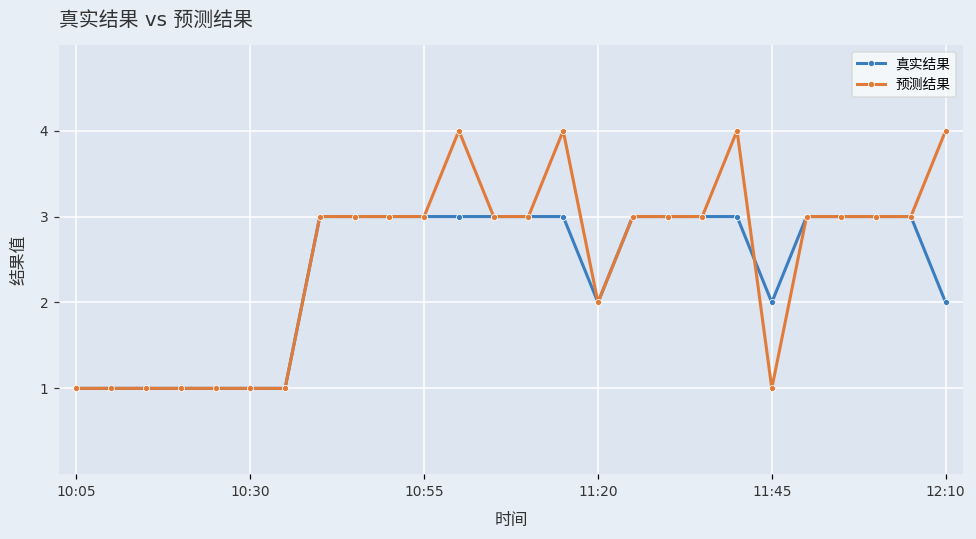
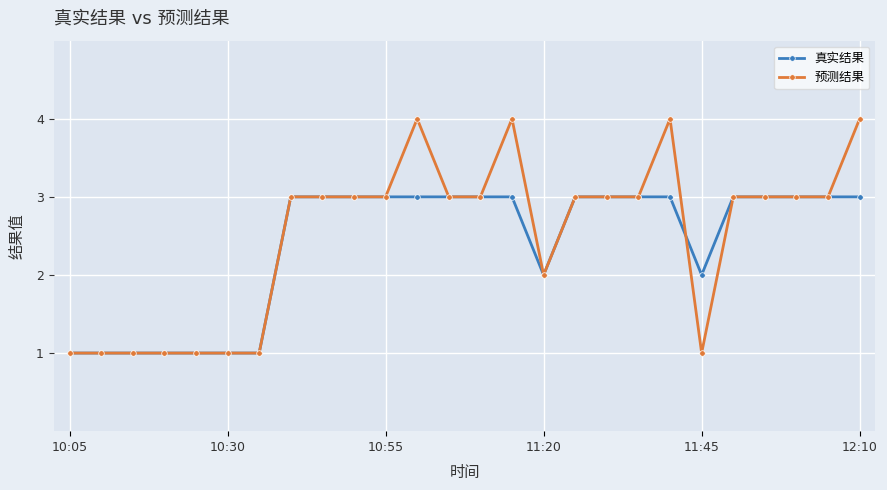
真实结果, 12:10: 2 -> 3
